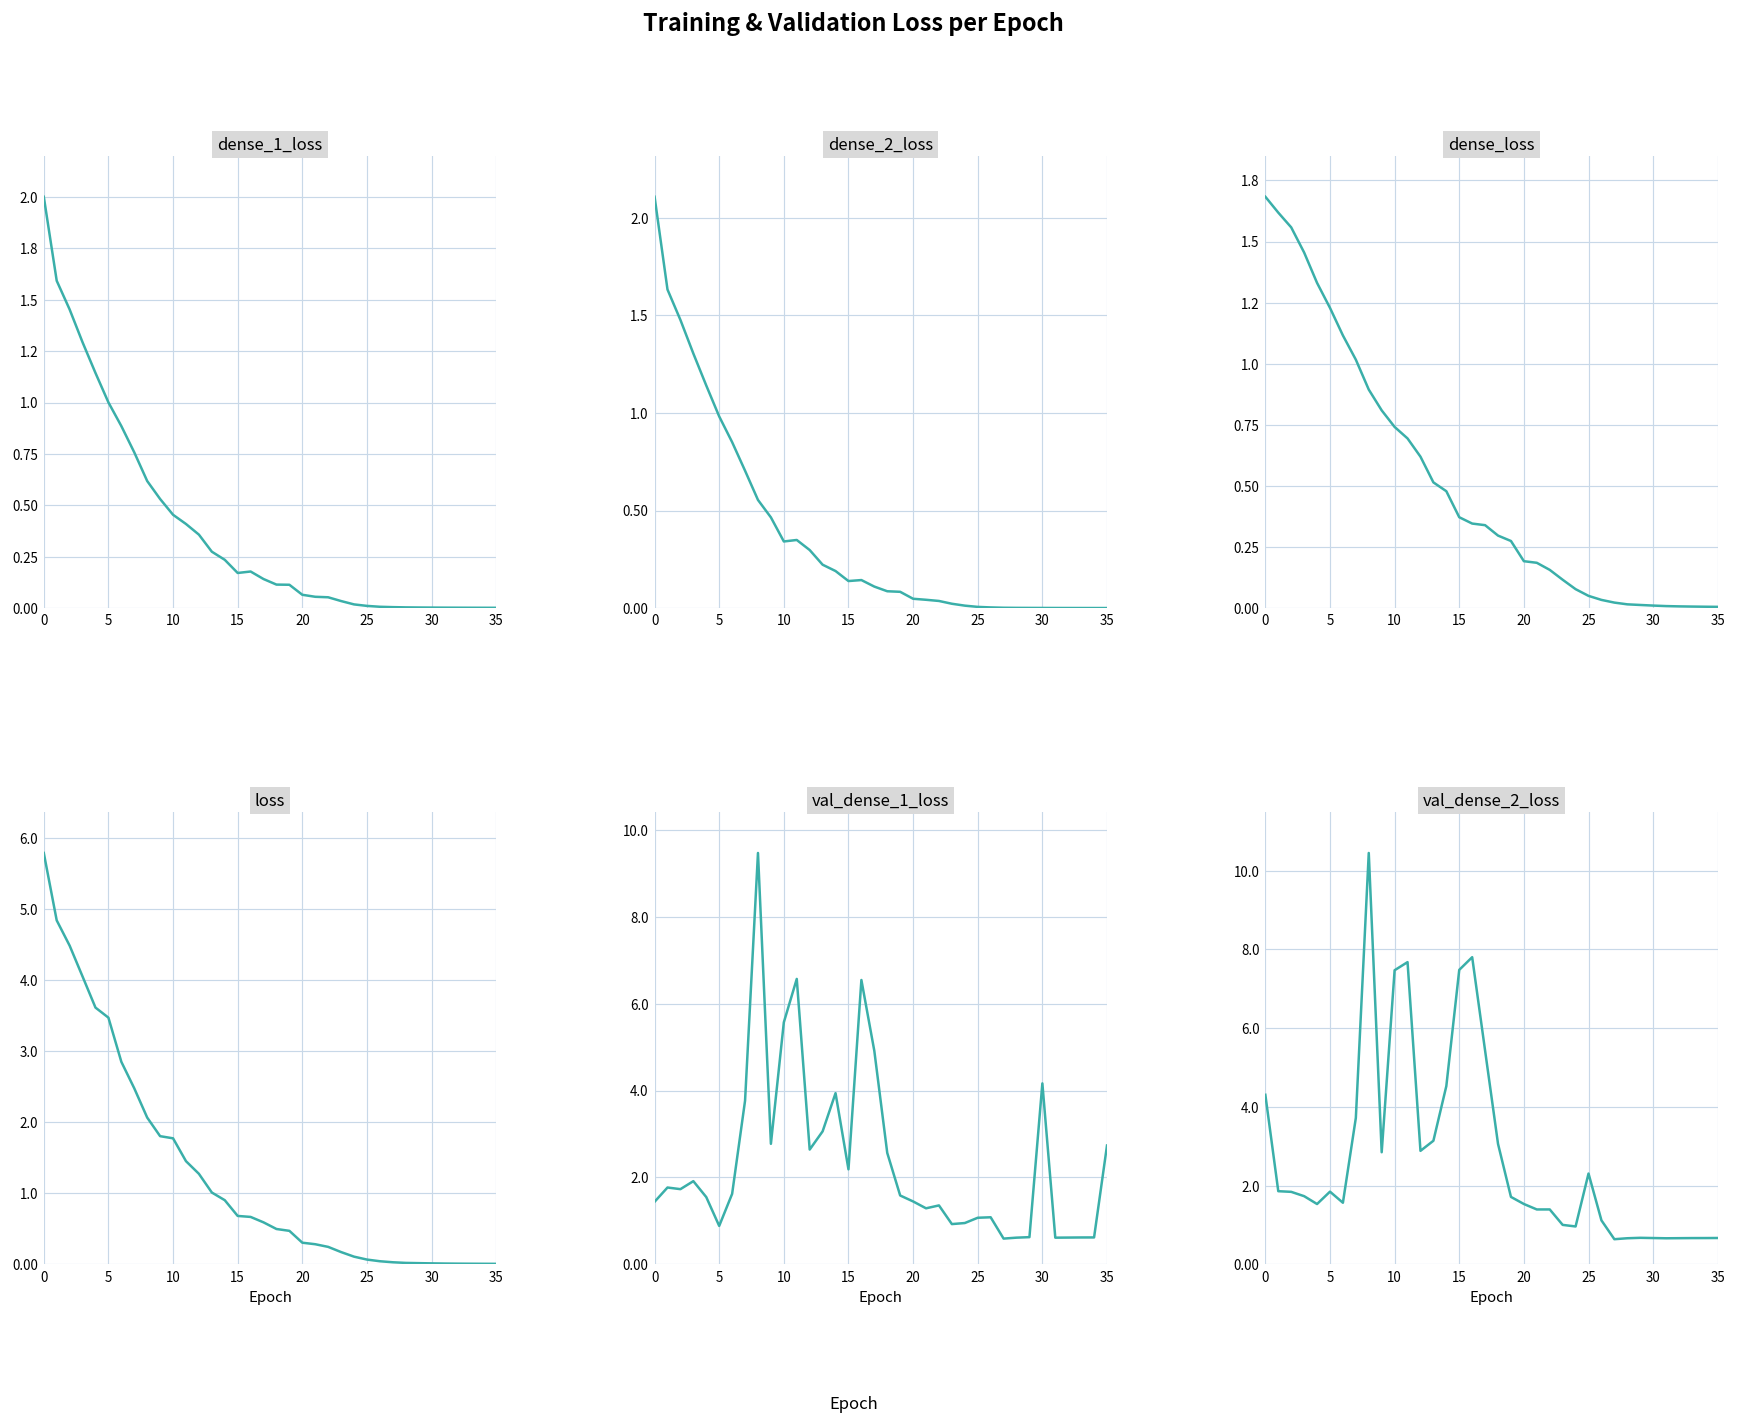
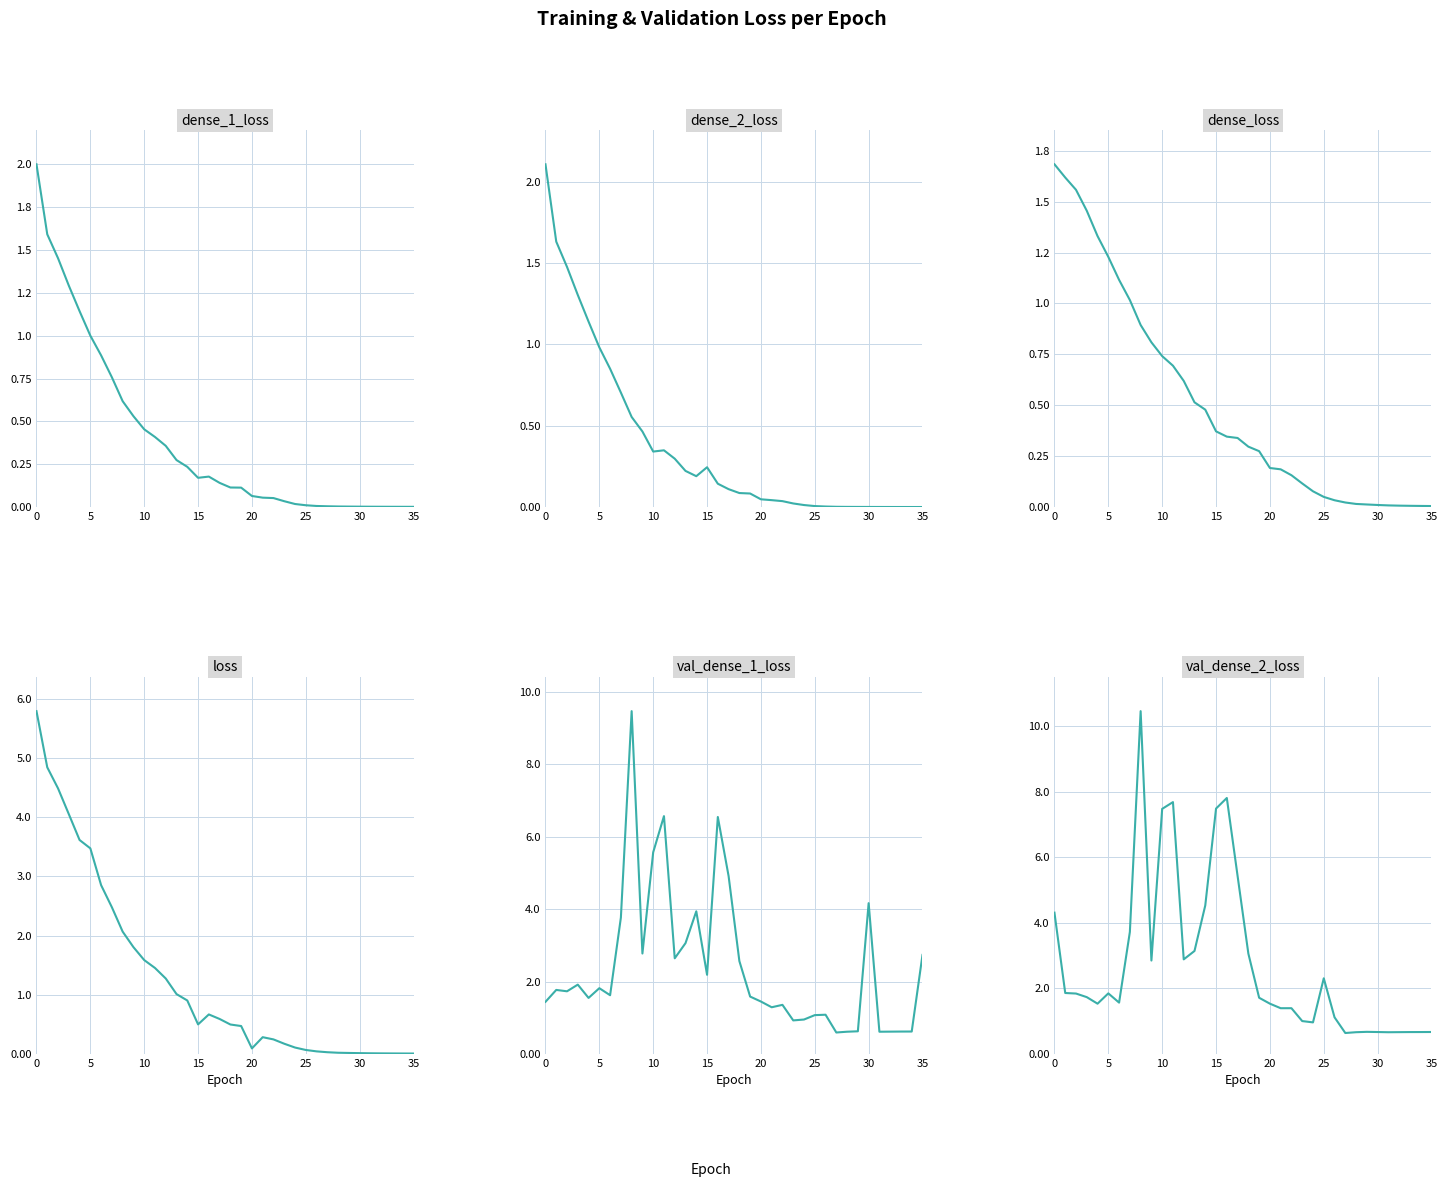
dense_2_loss, 15: 0.14 -> 0.25
loss, 10: 1.8 -> 1.6
loss, 15: 0.7 -> 0.5
loss, 20: 0.3 -> 0.1
val_dense_1_loss, 5: 0.9 -> 1.8
